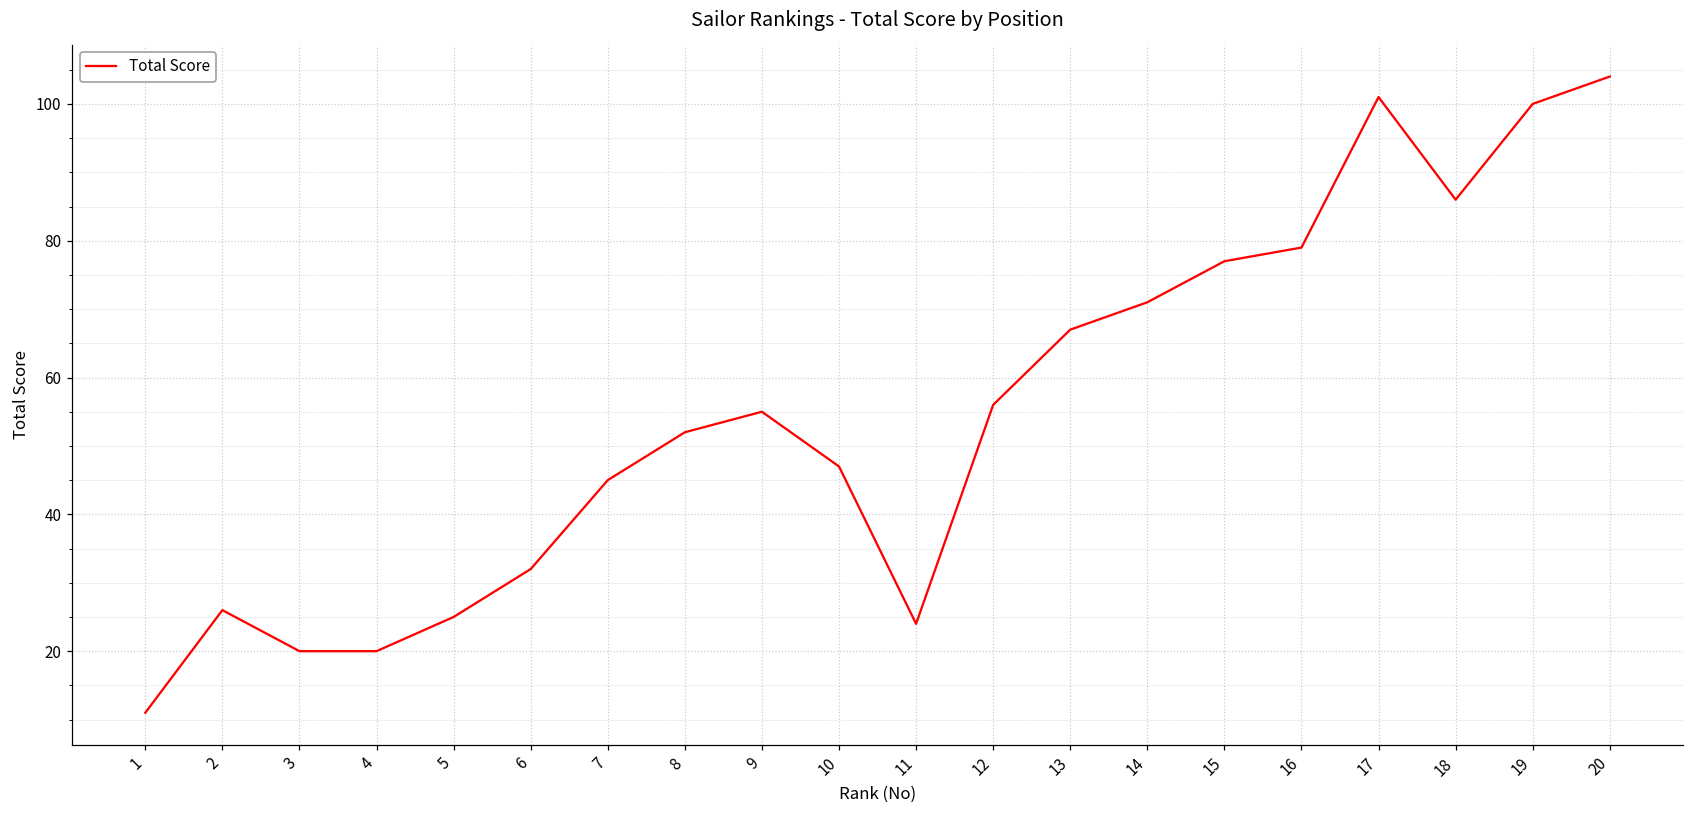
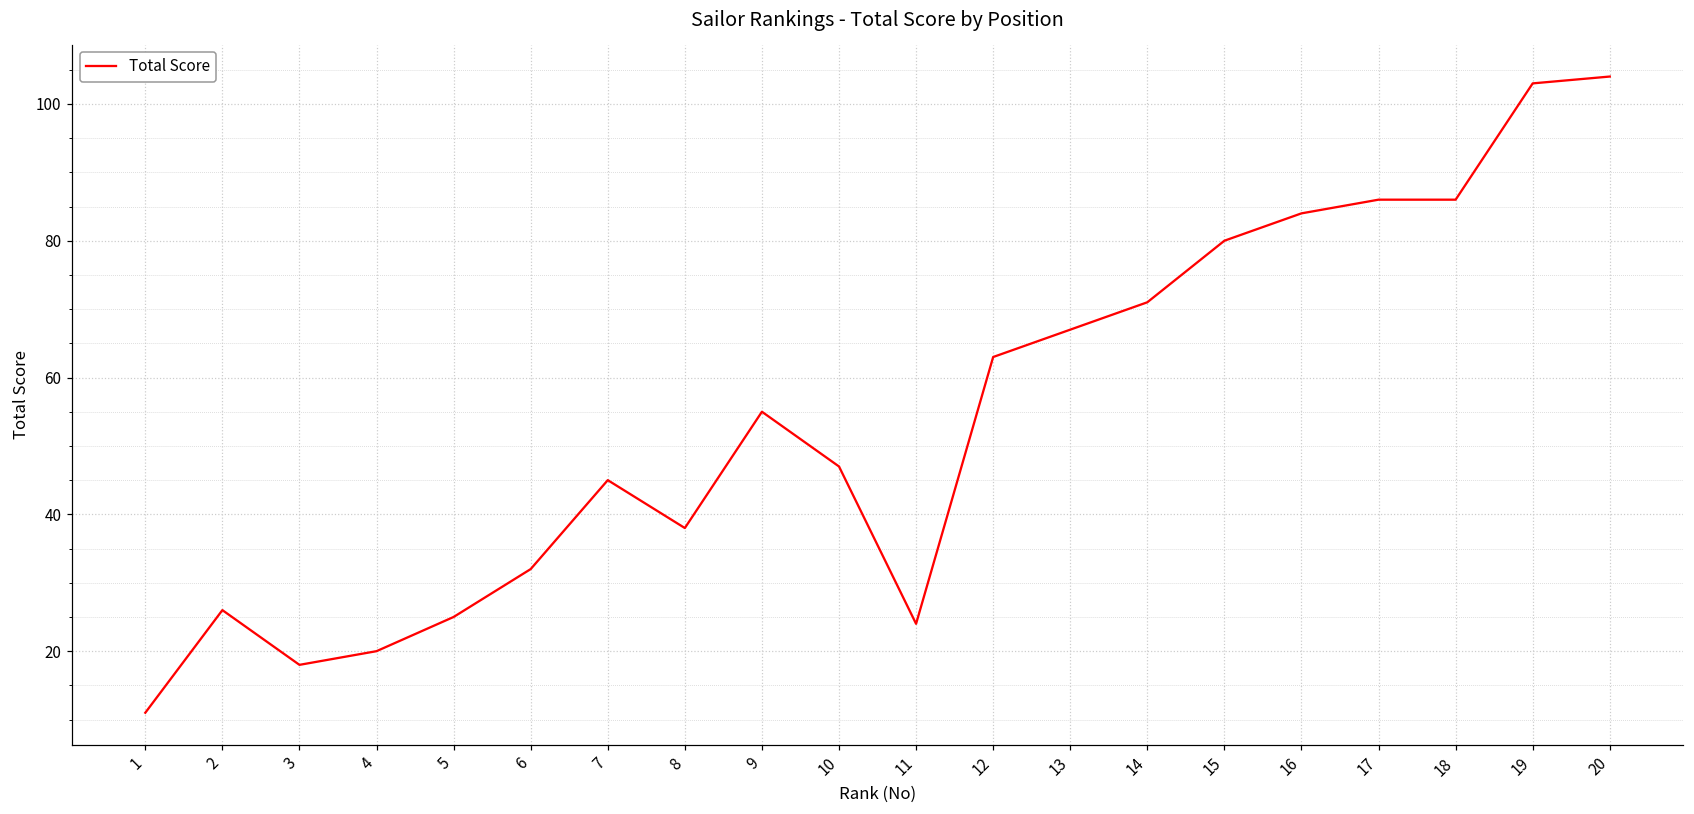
3: 20 -> 18
8: 52 -> 38
12: 56 -> 63
15: 77 -> 80
16: 79 -> 84
17: 101 -> 86
19: 100 -> 103
